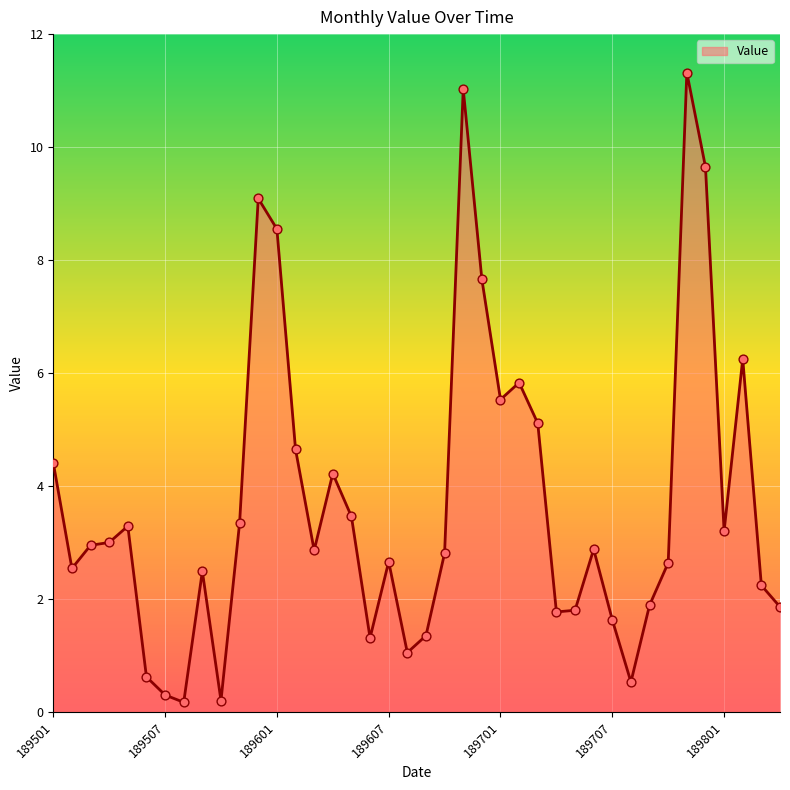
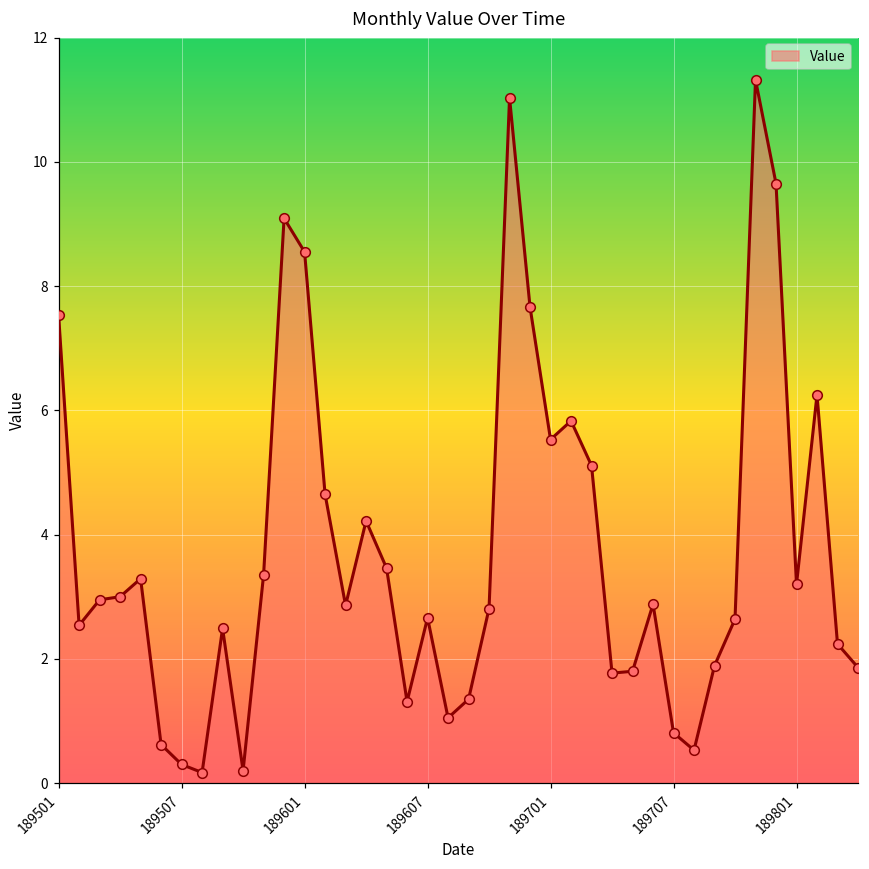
189501: 4.4 -> 7.5
189707: 1.6 -> 0.8
